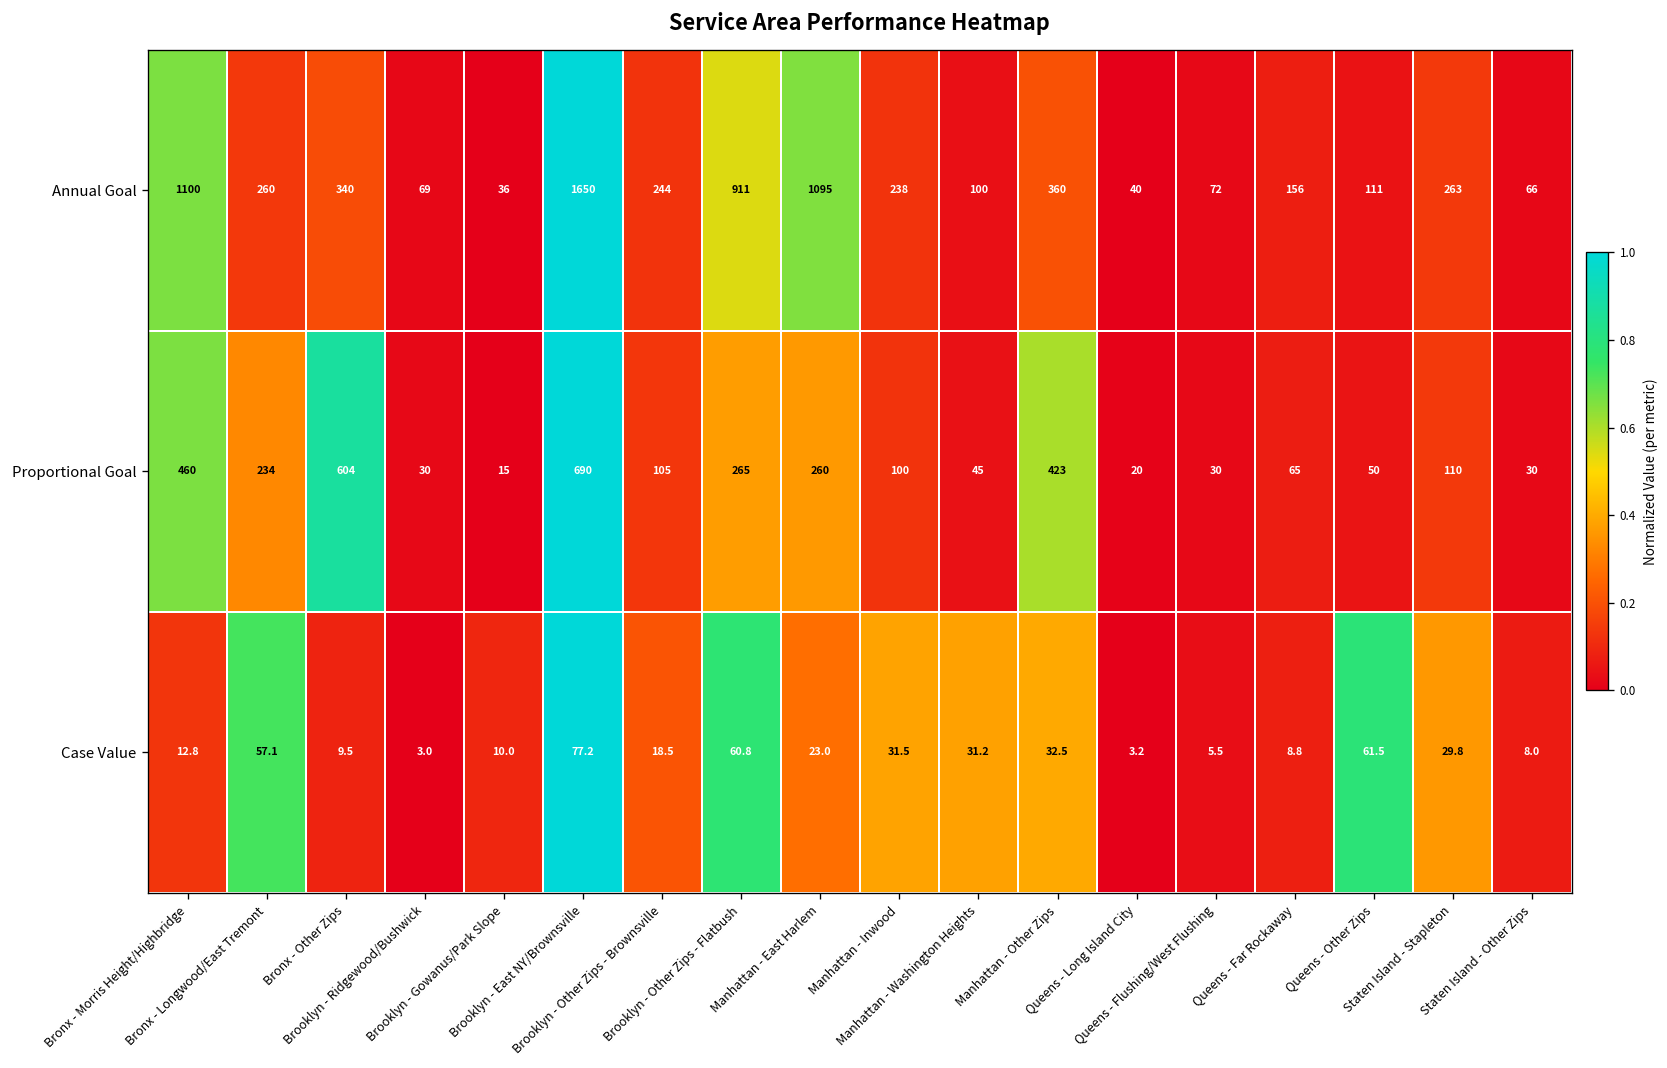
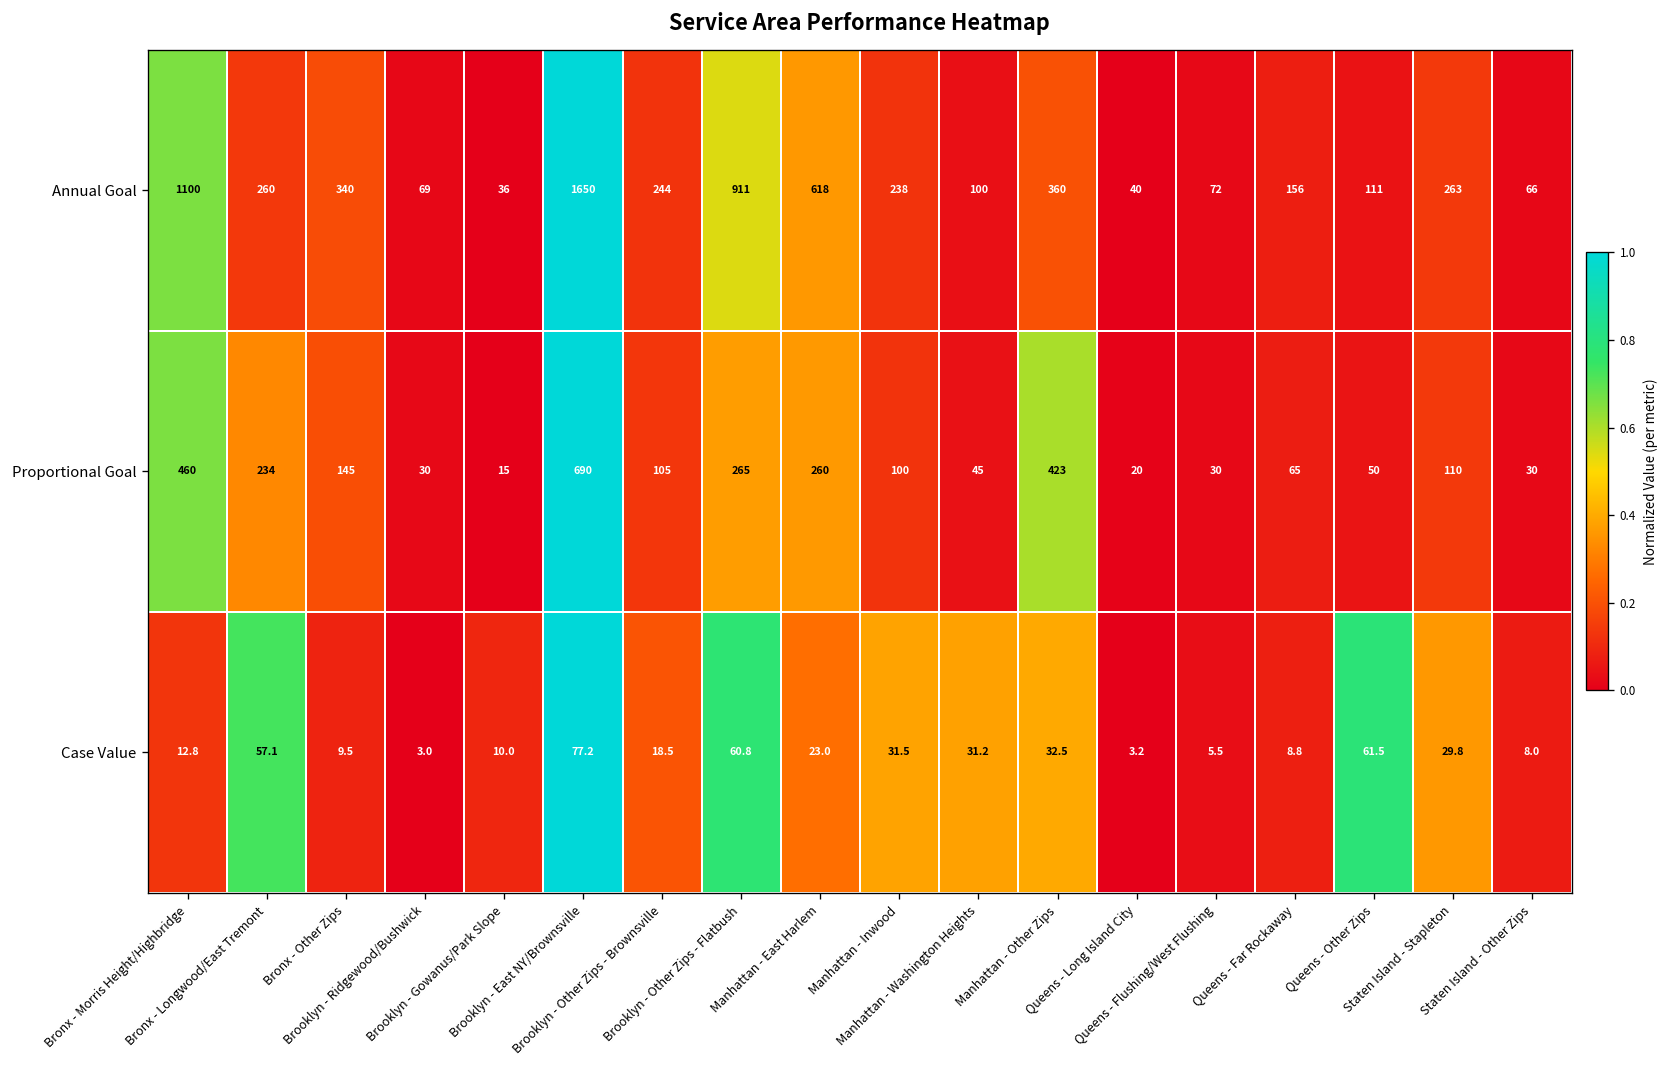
Annual Goal, Manhattan - East Harlem: 1095 -> 618
Proportional Goal, Bronx - Other Zips: 604 -> 145
